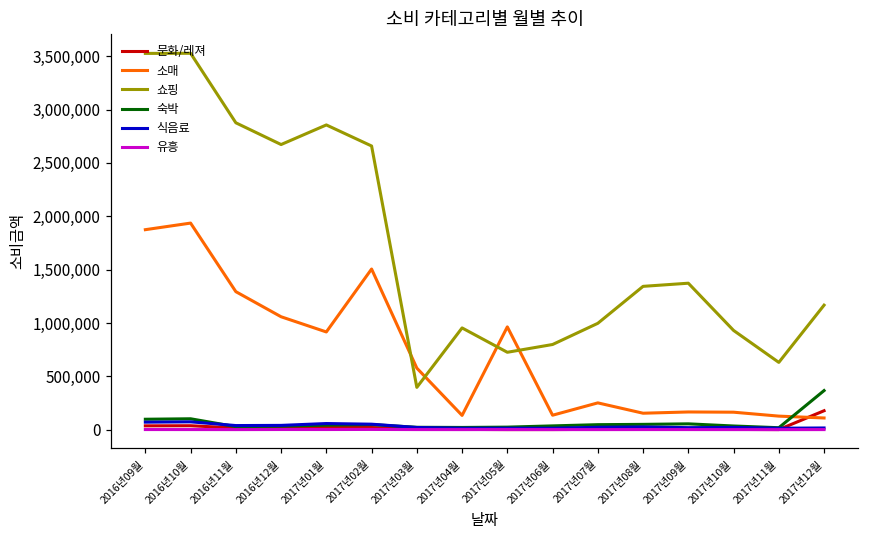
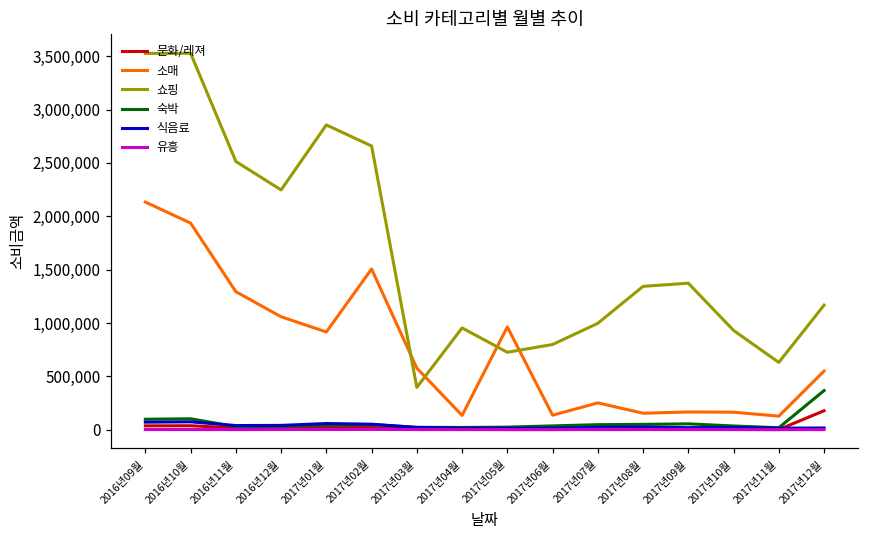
소매, 2016년09월: 1,900,000 -> 2,100,000
쇼핑, 2016년11월: 2,900,000 -> 2,500,000
쇼핑, 2016년12월: 2,700,000 -> 2,200,000
소매, 2017년12월: 100,000 -> 500,000
